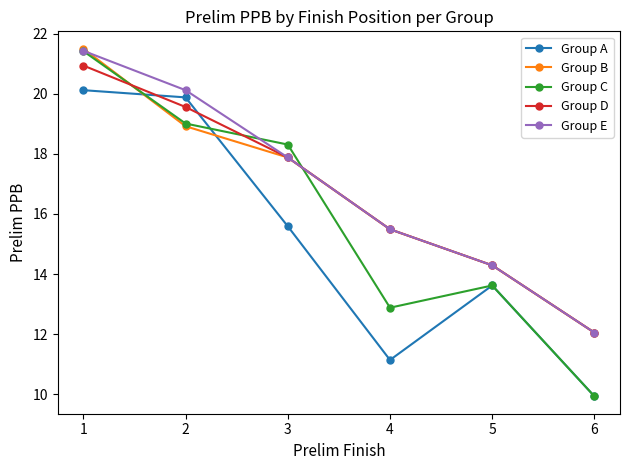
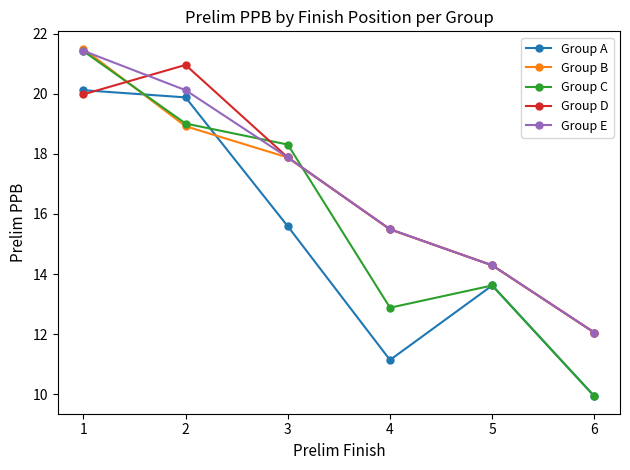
Group D, 1: 20.9 -> 20.0
Group D, 2: 19.6 -> 21.0
